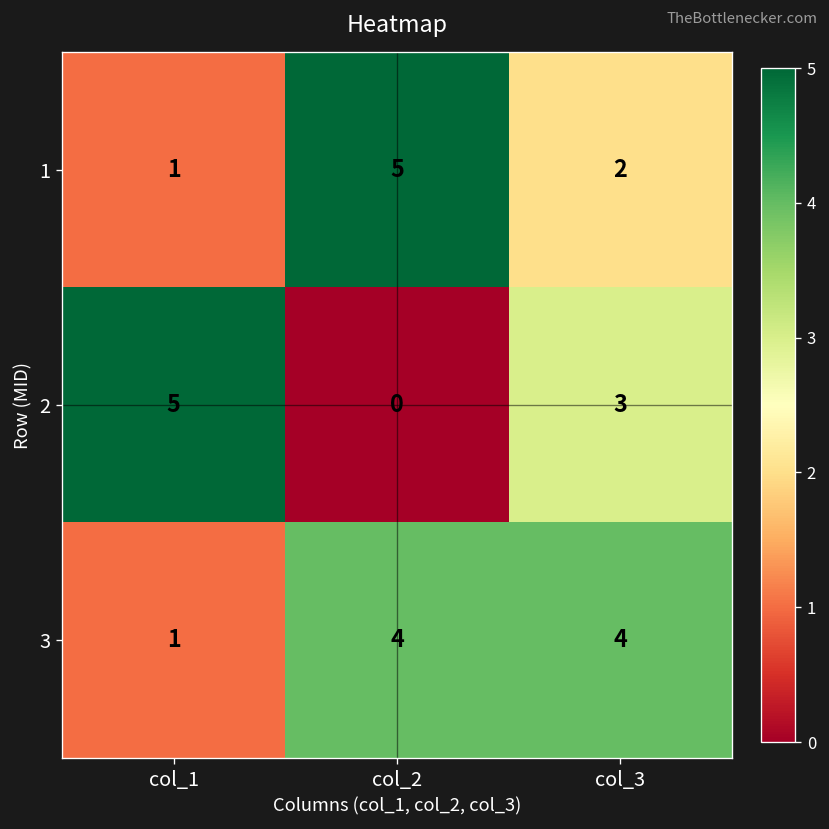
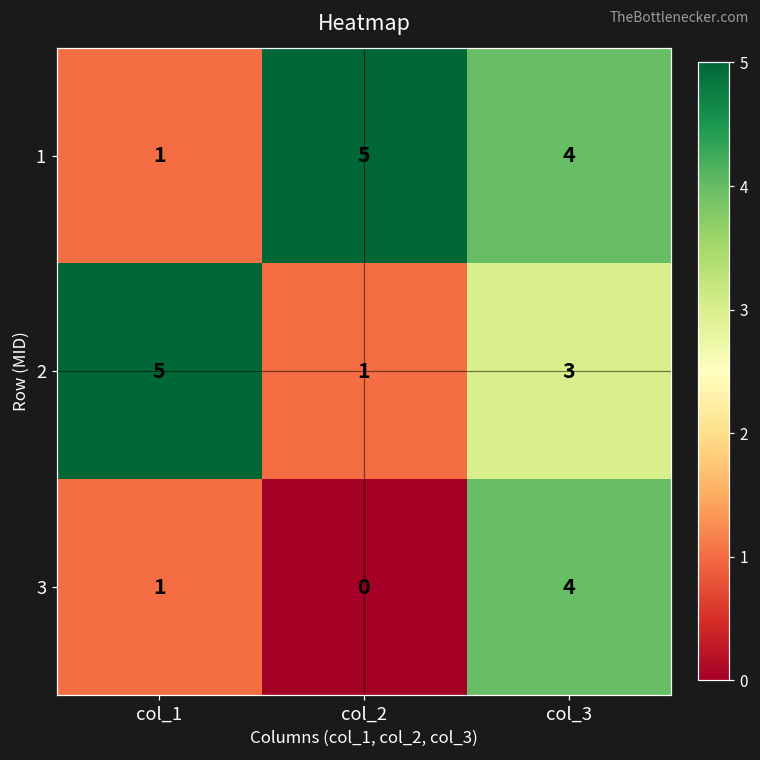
1, col_3: 2 -> 4
2, col_2: 0 -> 1
3, col_2: 4 -> 0
